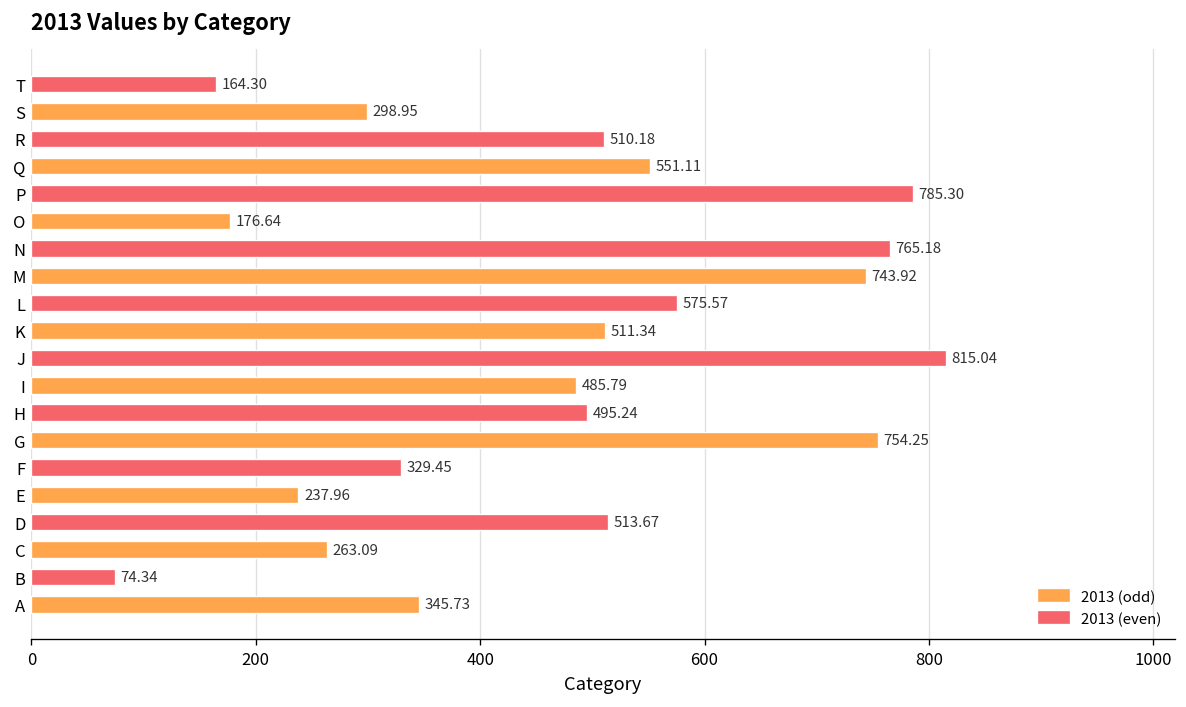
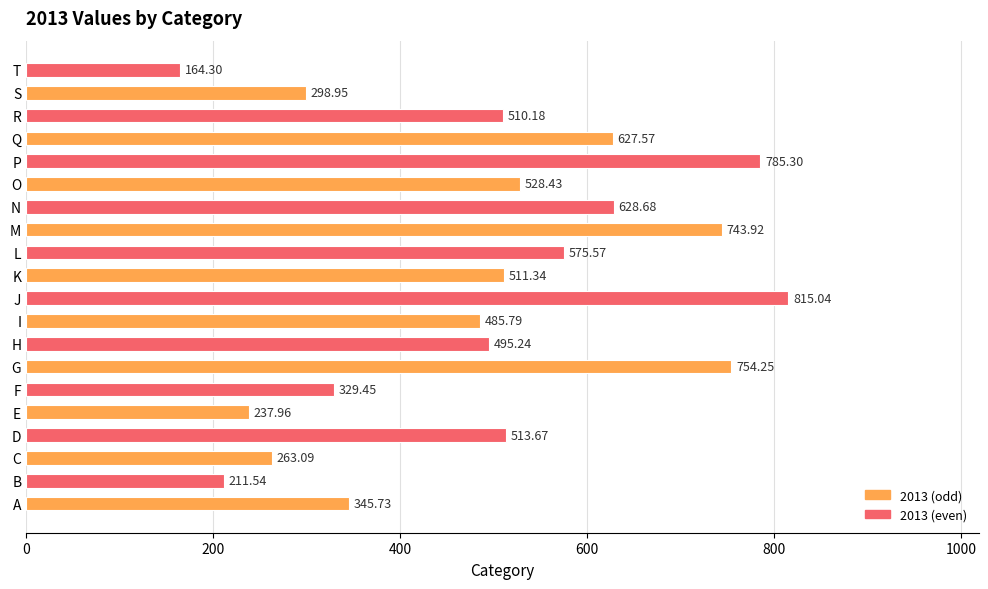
Q: 551.11 -> 627.57
O: 176.64 -> 528.43
N: 765.18 -> 628.68
B: 74.34 -> 211.54
